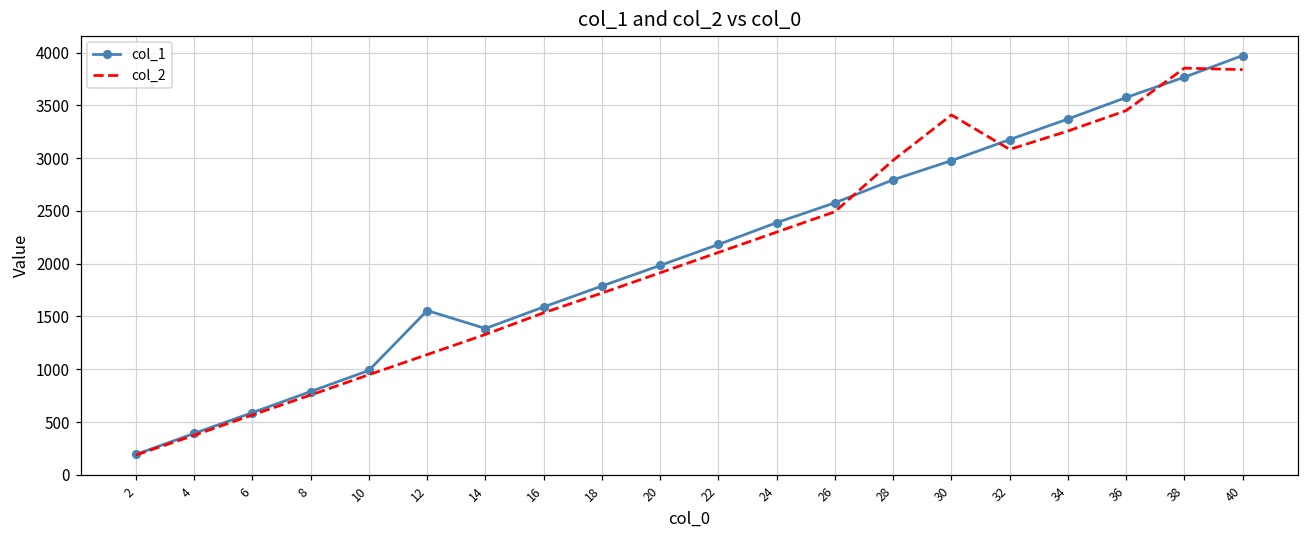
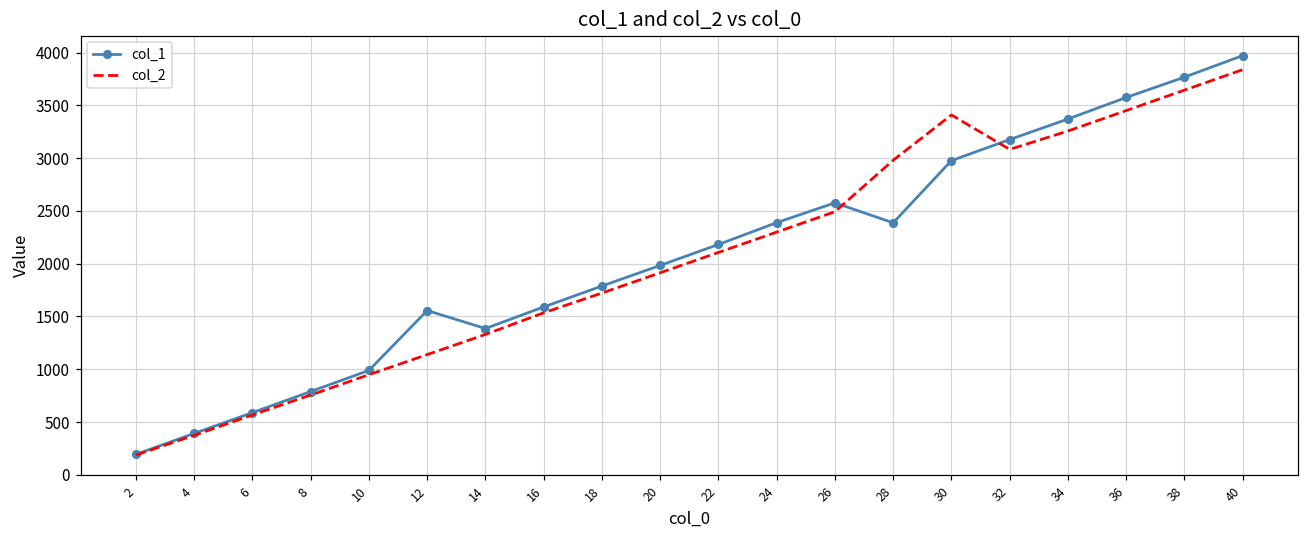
col_1, 28: 2800 -> 2400
col_2, 38: 3900 -> 3600
